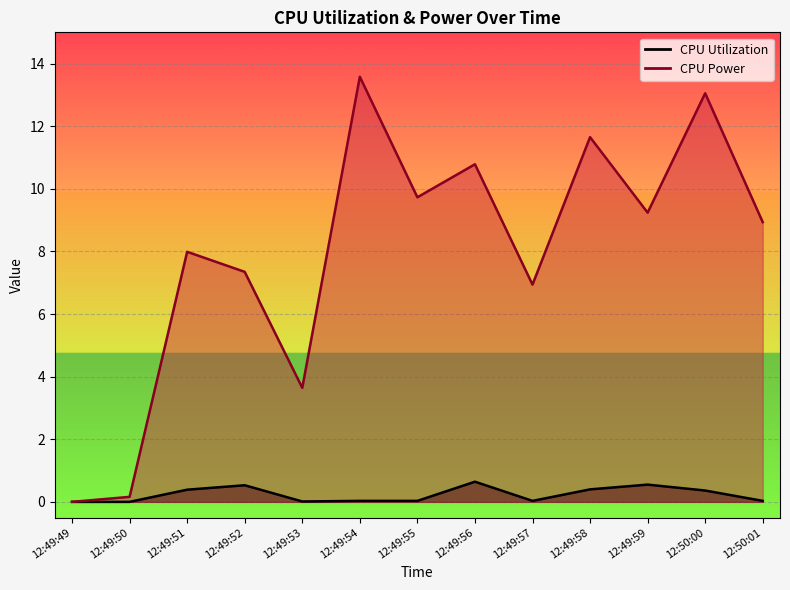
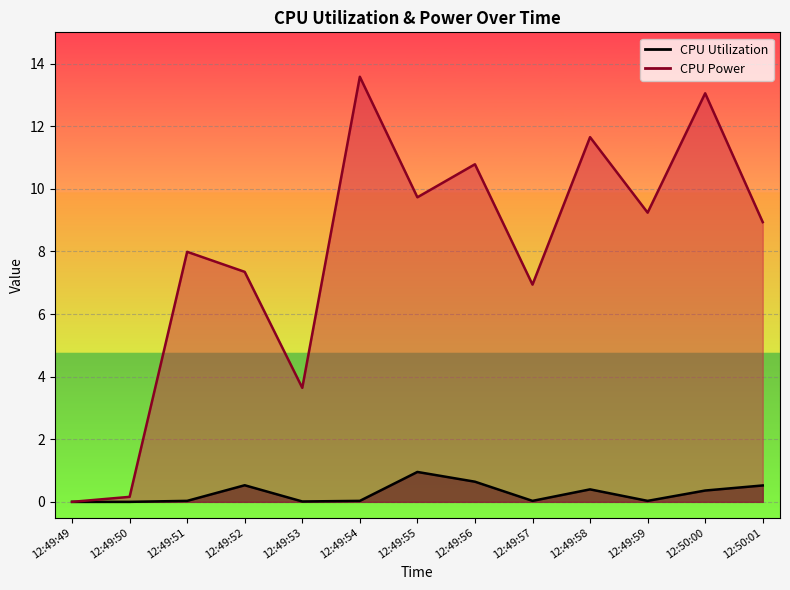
CPU Utilization, 12:49:51: 0.4 -> 0.0
CPU Utilization, 12:49:55: 0.0 -> 1.0
CPU Utilization, 12:49:59: 0.6 -> 0.0
CPU Utilization, 12:50:01: 0.0 -> 0.5
